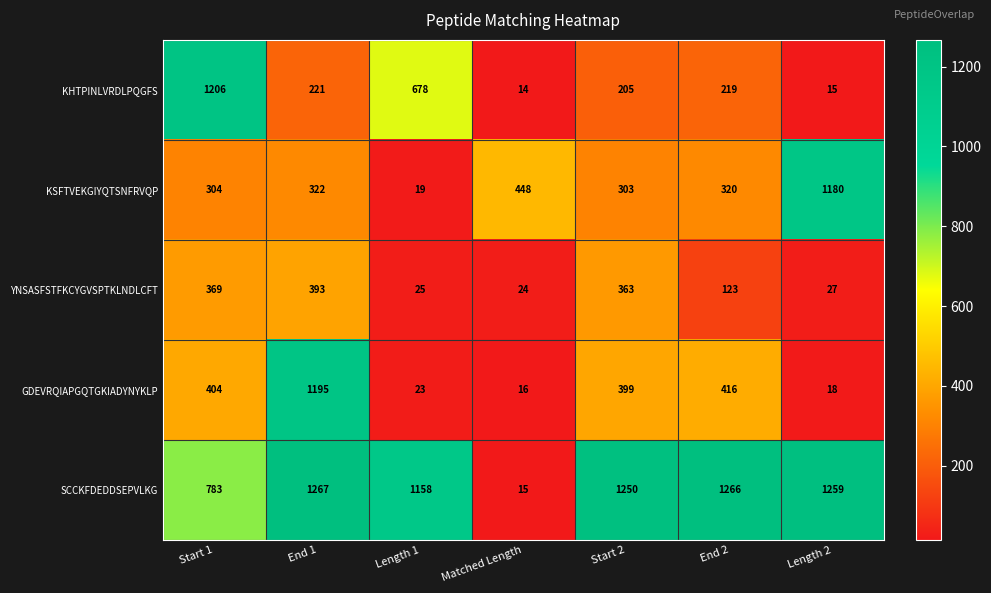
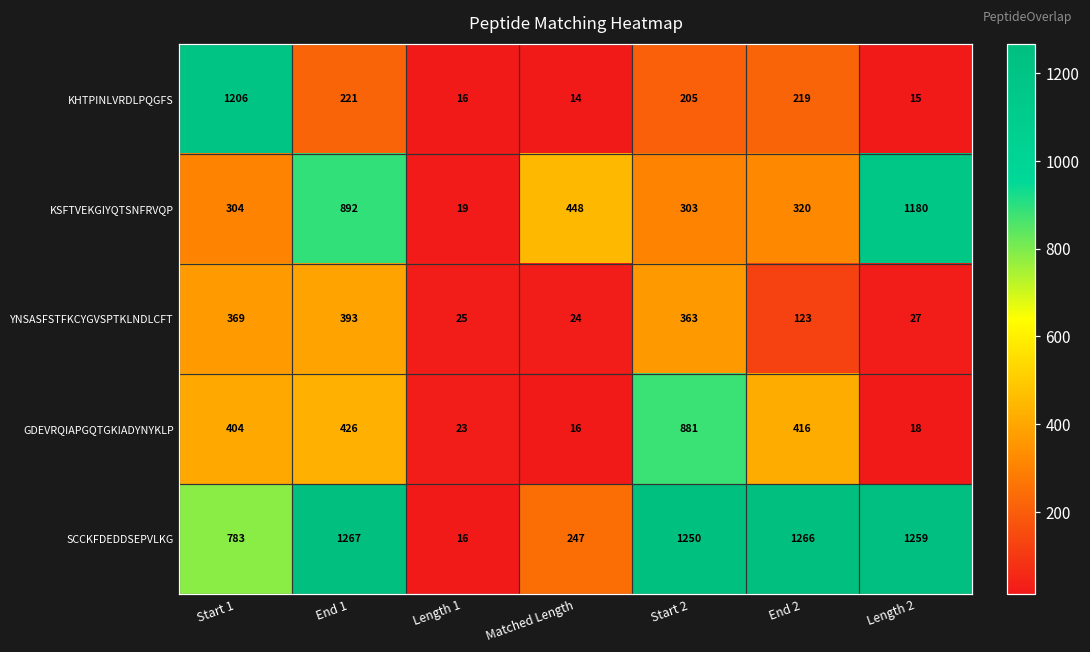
KHTPINLVRDLPQGFS, Length 1: 678 -> 16
KSFTVEKGIYQTSNFRVQP, End 1: 322 -> 892
GDEVRQIAPGQTGKIADYNYKLP, End 1: 1195 -> 426
GDEVRQIAPGQTGKIADYNYKLP, Start 2: 399 -> 881
SCCKFDEDDSEPVLKG, Length 1: 1158 -> 16
SCCKFDEDDSEPVLKG, Matched Length: 15 -> 247
